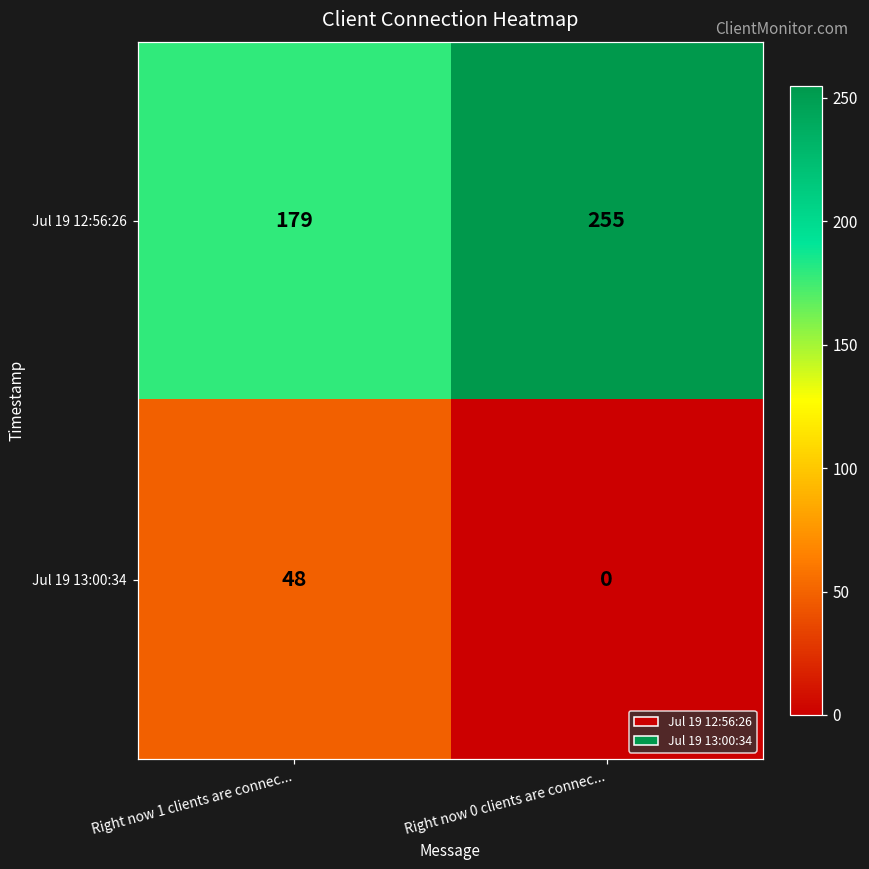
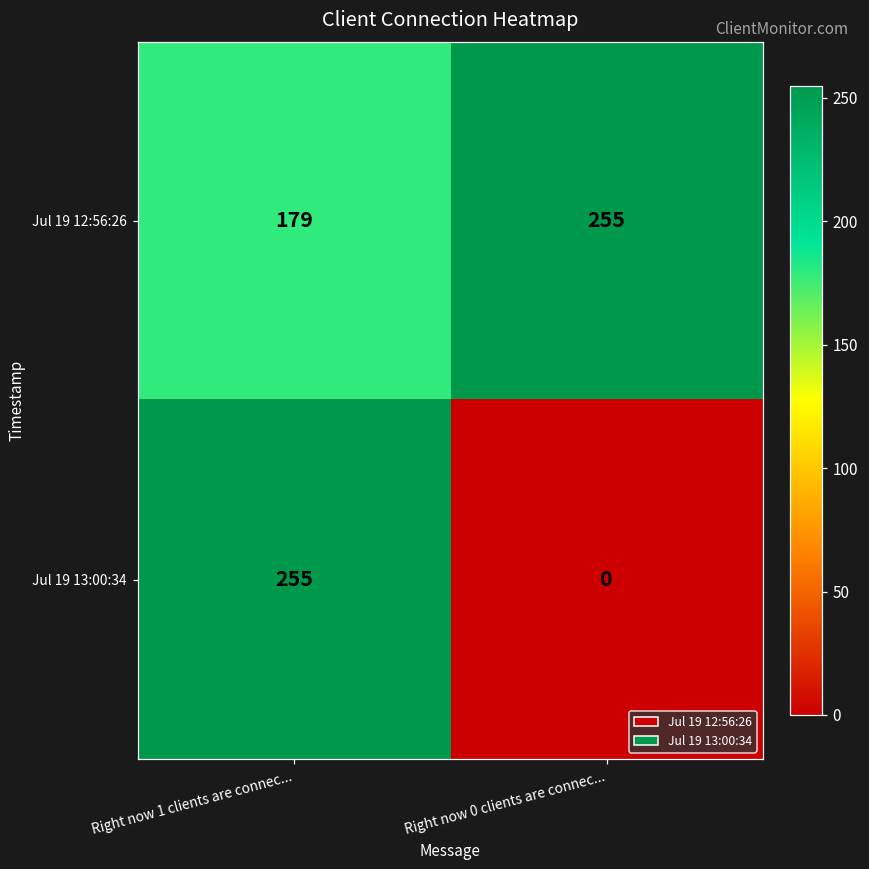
Jul 19 13:00:34, Right now 1 clients are connec...: 48 -> 255
